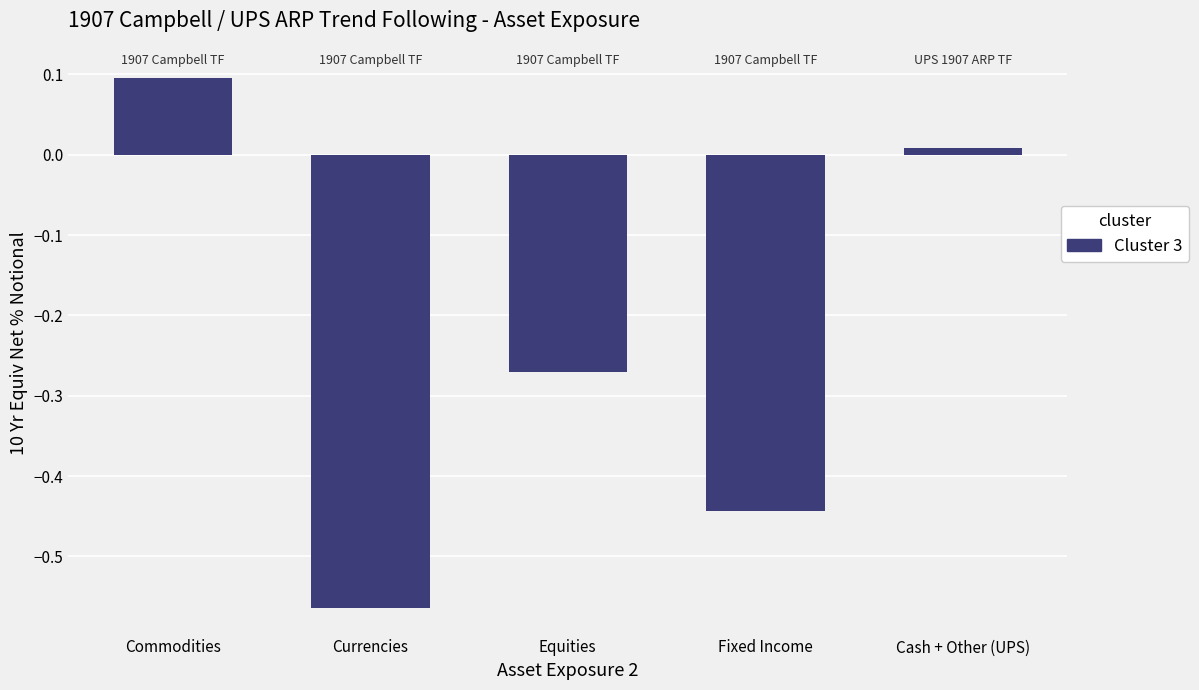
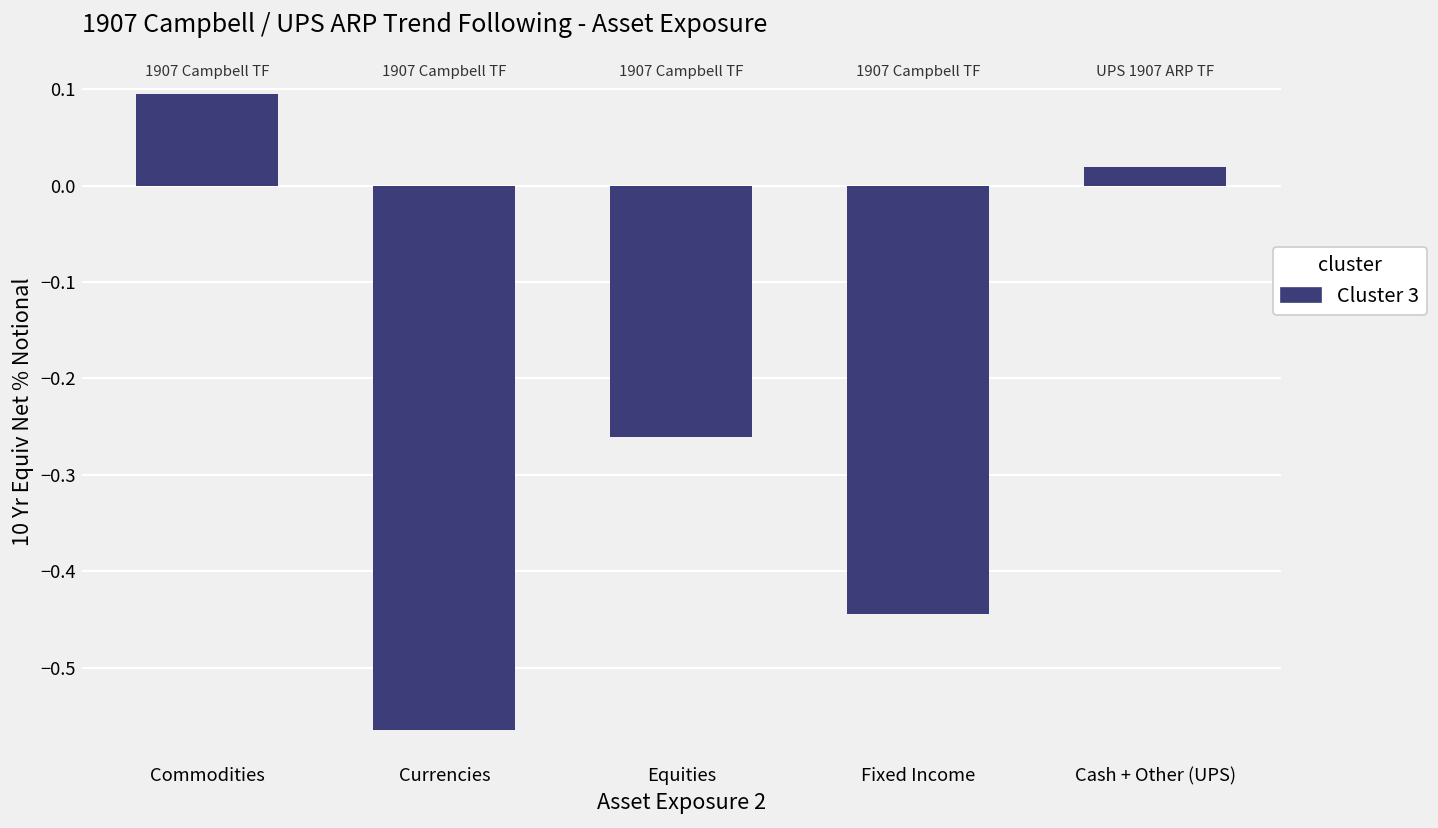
Equities: -0.27 -> -0.26
Cash + Other (UPS): 0.01 -> 0.02
